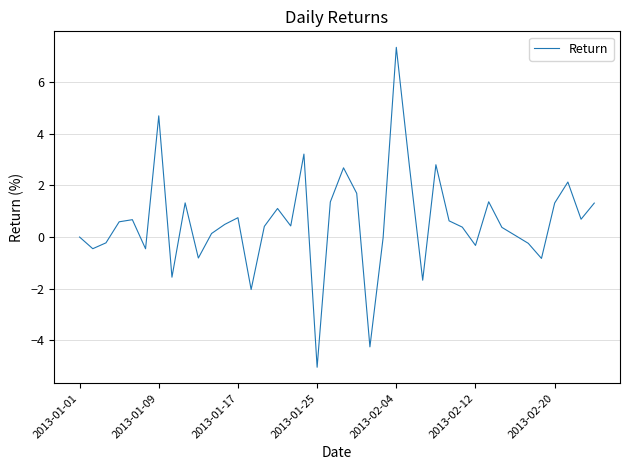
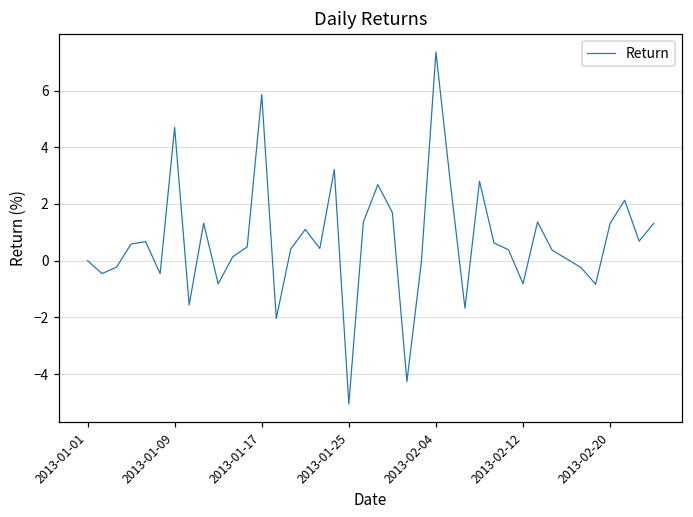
2013-01-17: 0.7 -> 5.9
2013-02-12: -0.3 -> -0.8
